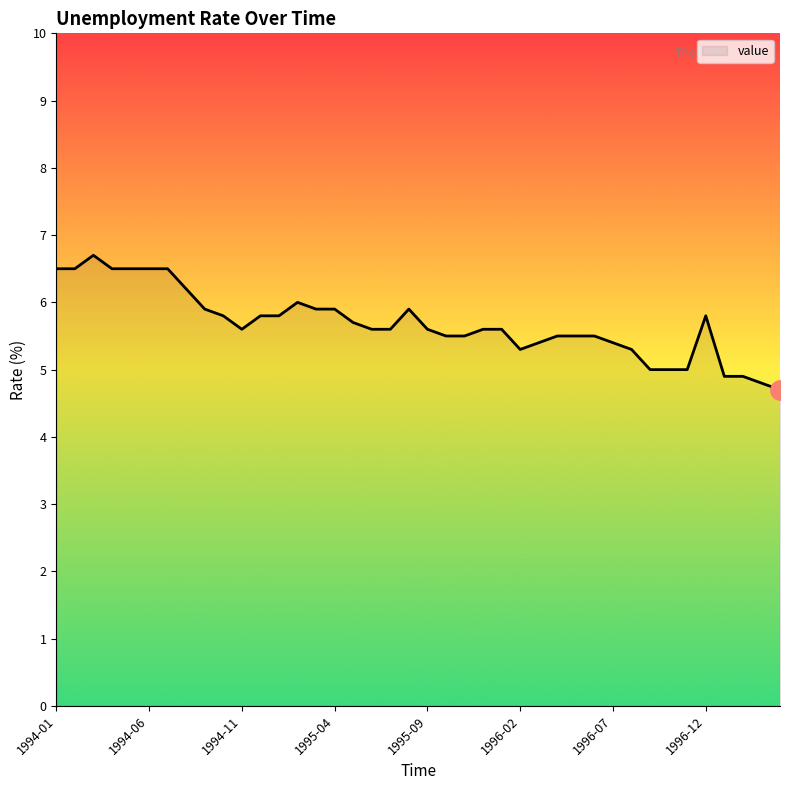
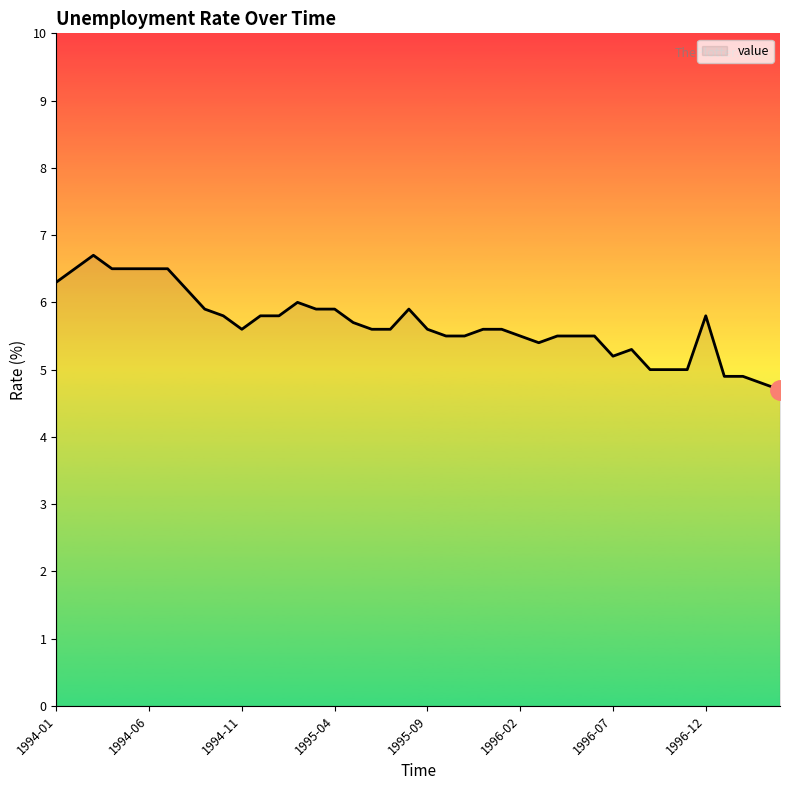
value, 1994-01: 6.5 -> 6.3
value, 1996-02: 5.3 -> 5.5
value, 1996-07: 5.4 -> 5.2
